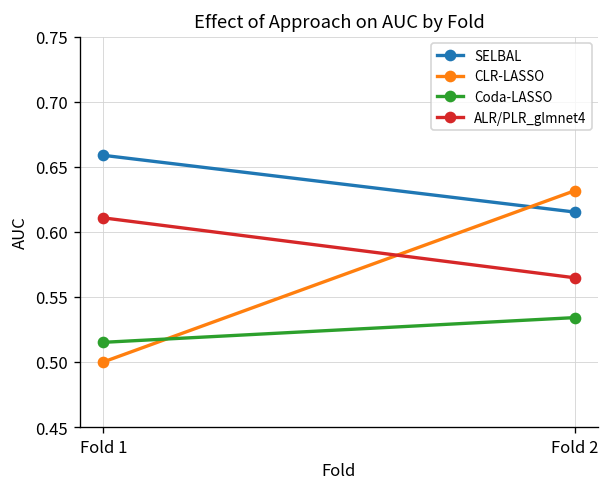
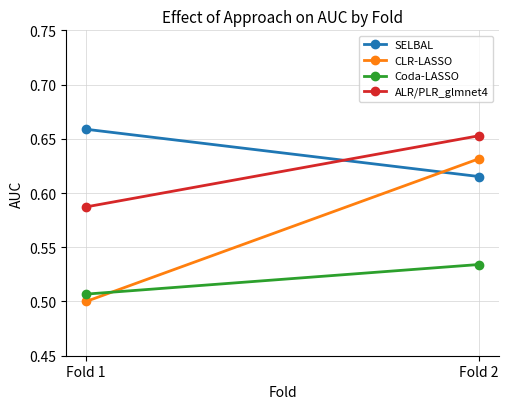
Coda-LASSO, Fold 1: 0.515 -> 0.507
ALR/PLR_glmnet4, Fold 1: 0.611 -> 0.587
ALR/PLR_glmnet4, Fold 2: 0.565 -> 0.653
